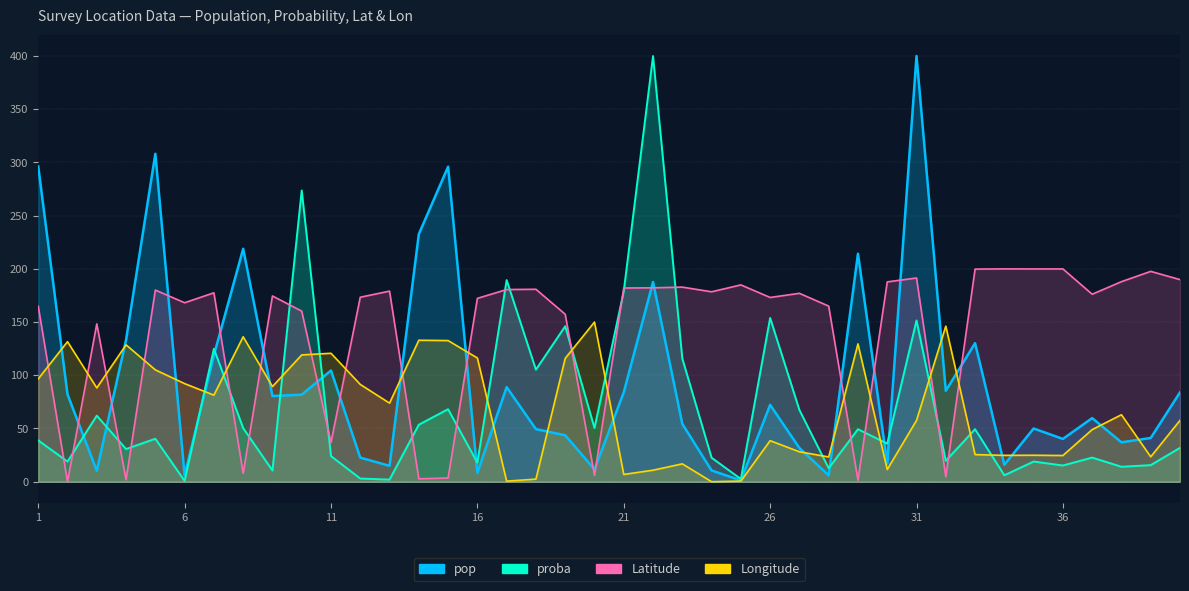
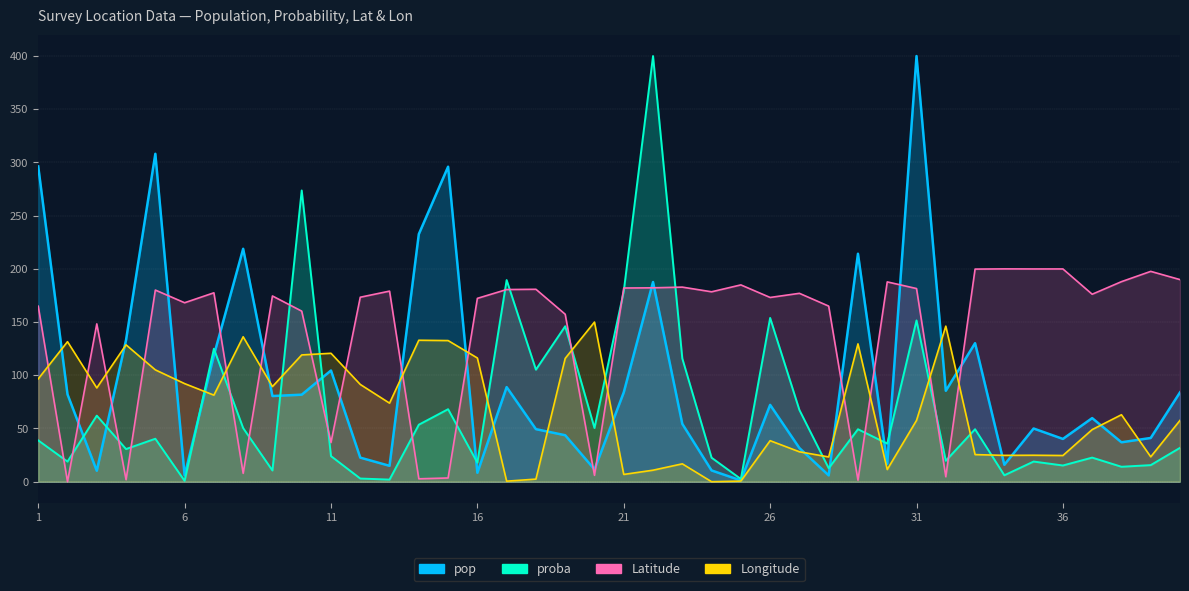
Latitude, 31: 191 -> 182
